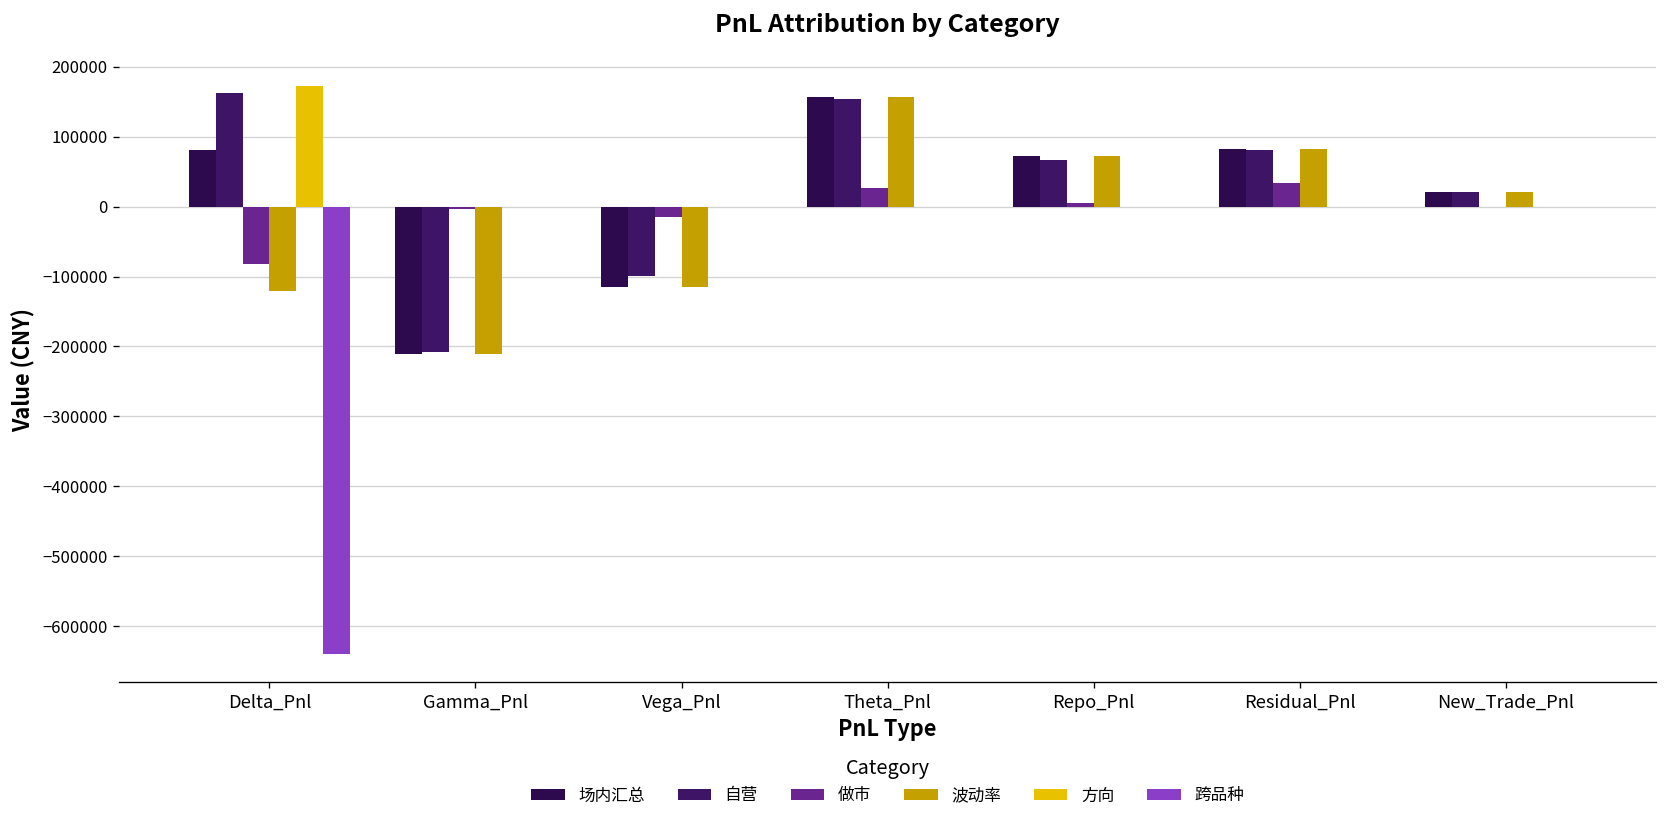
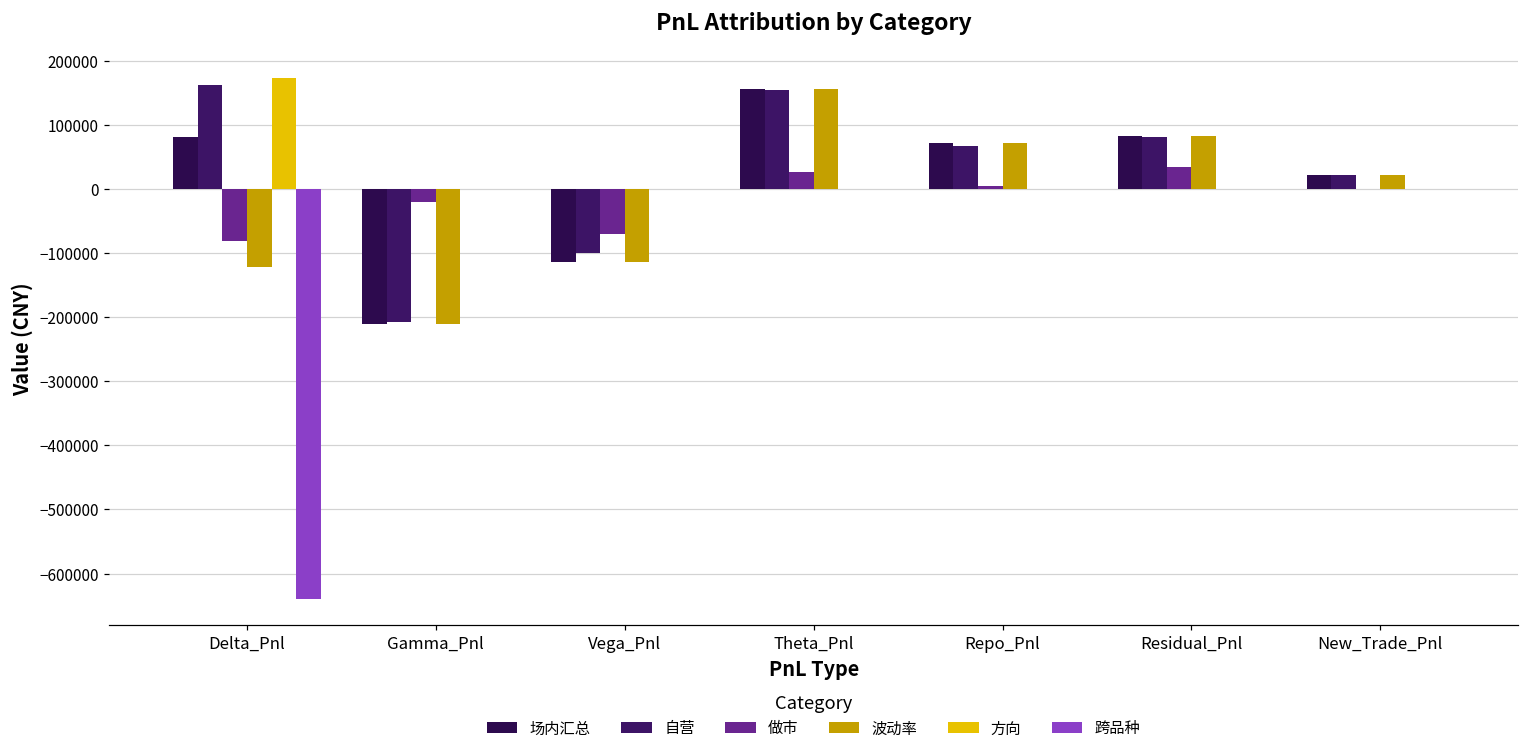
做市, Gamma_Pnl: 0 -> -20000
做市, Vega_Pnl: -10000 -> -70000
